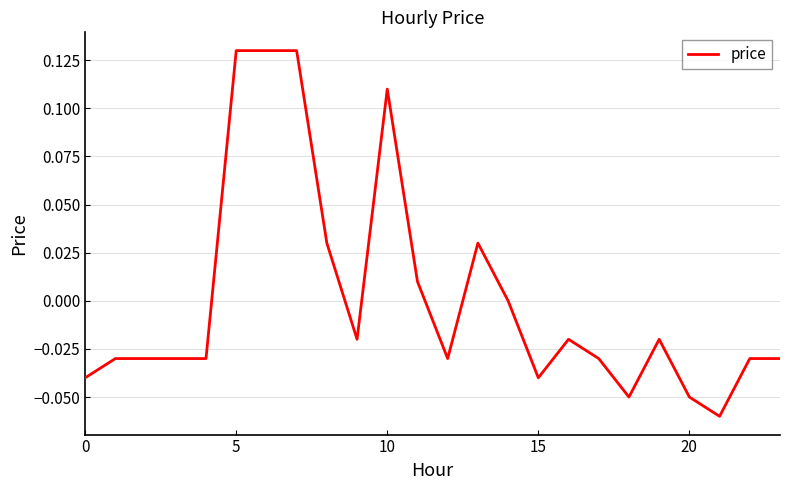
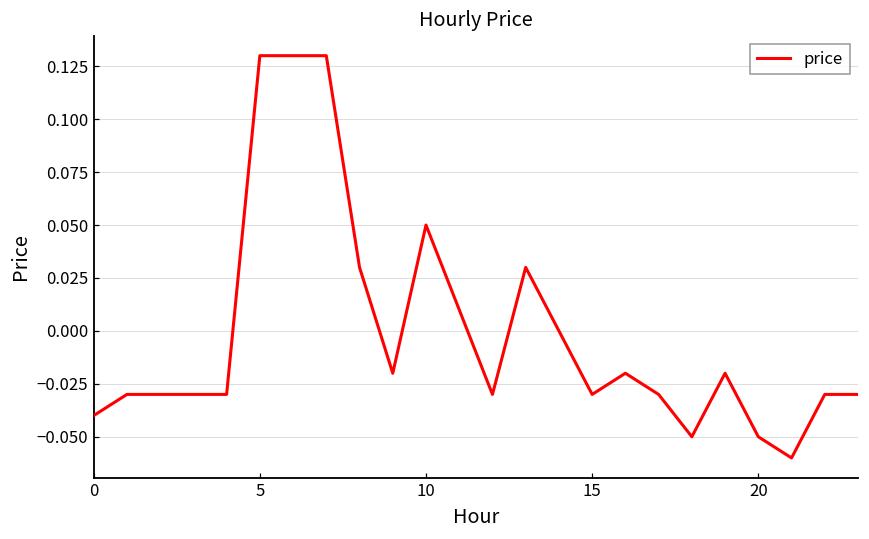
10: 0.11 -> 0.05
15: -0.04 -> -0.03
